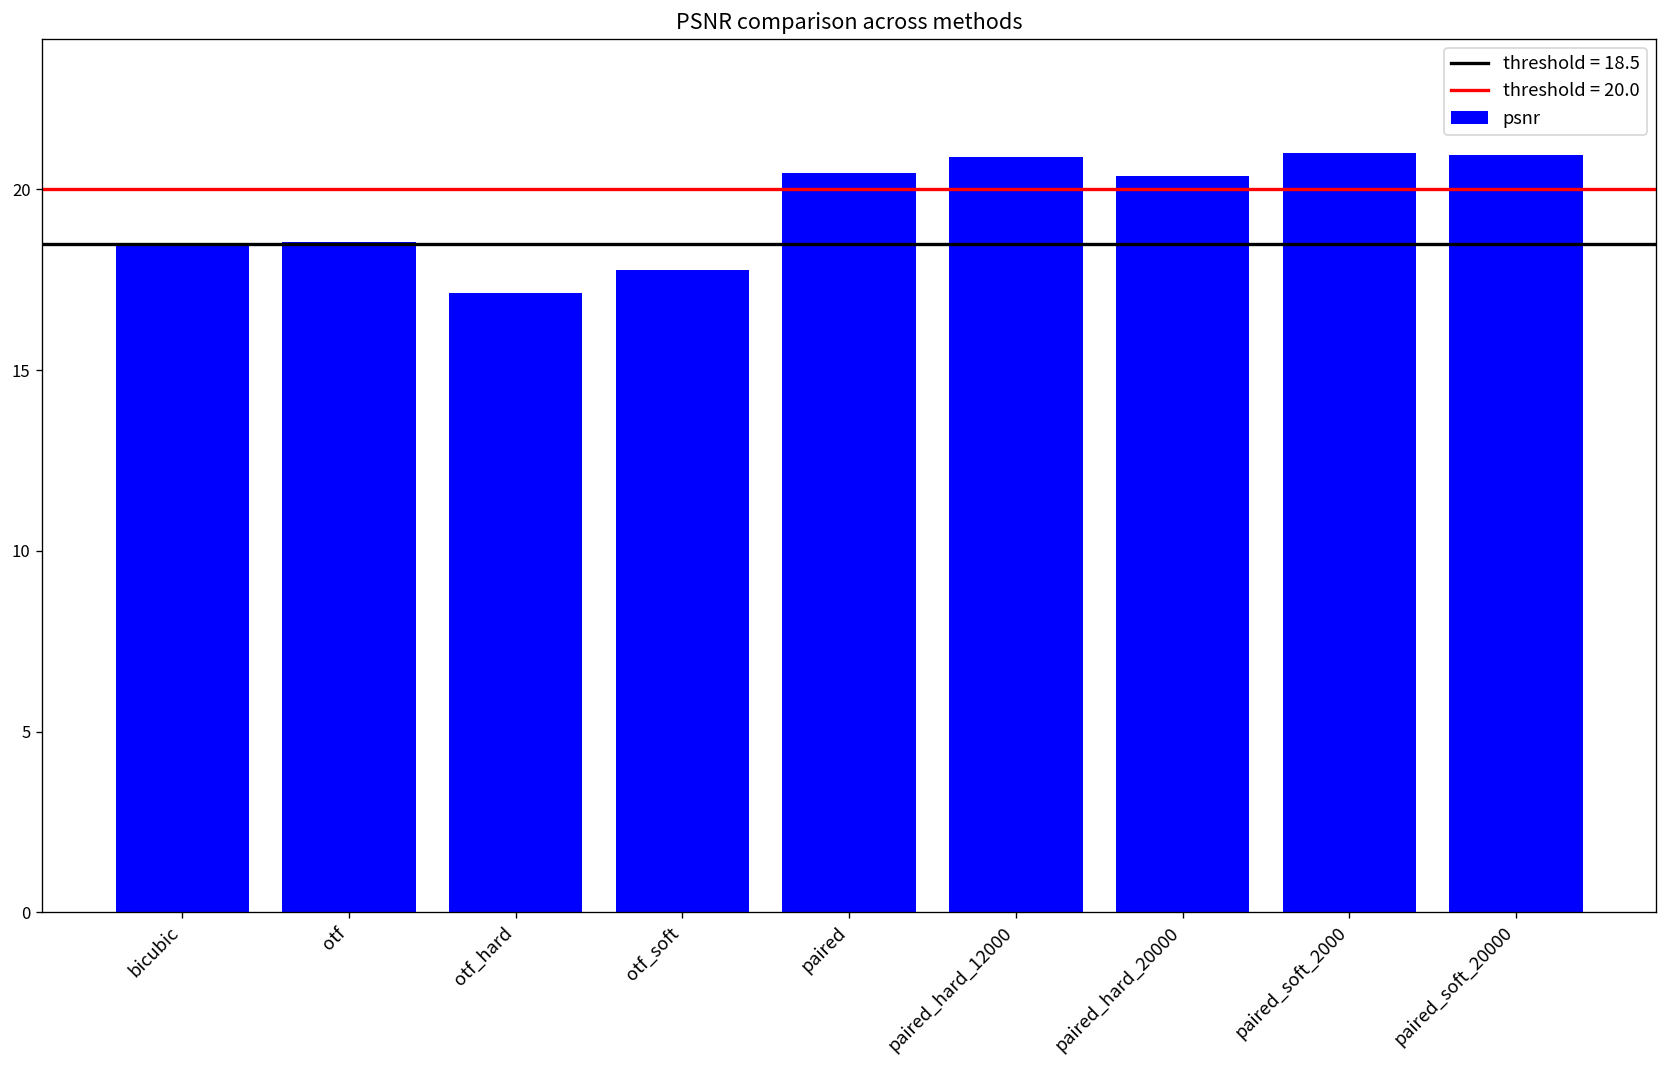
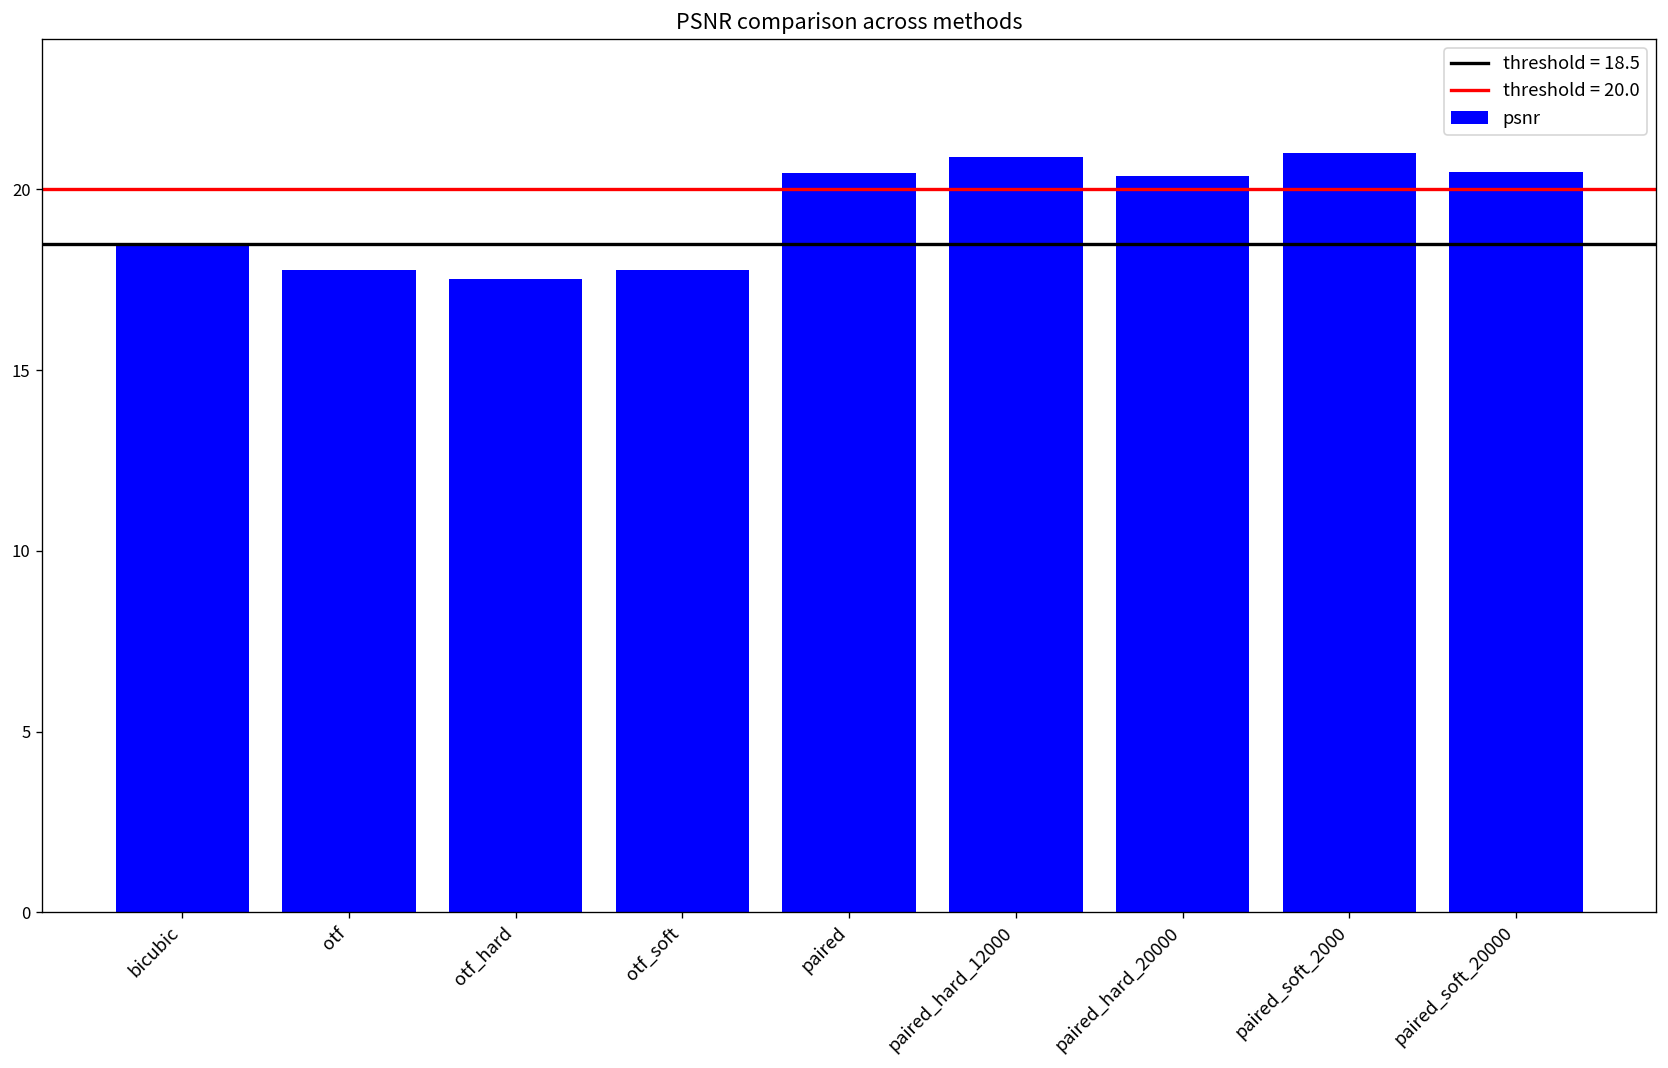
otf: 18.5 -> 17.8
otf_hard: 17.1 -> 17.5
paired_soft_20000: 20.9 -> 20.5
